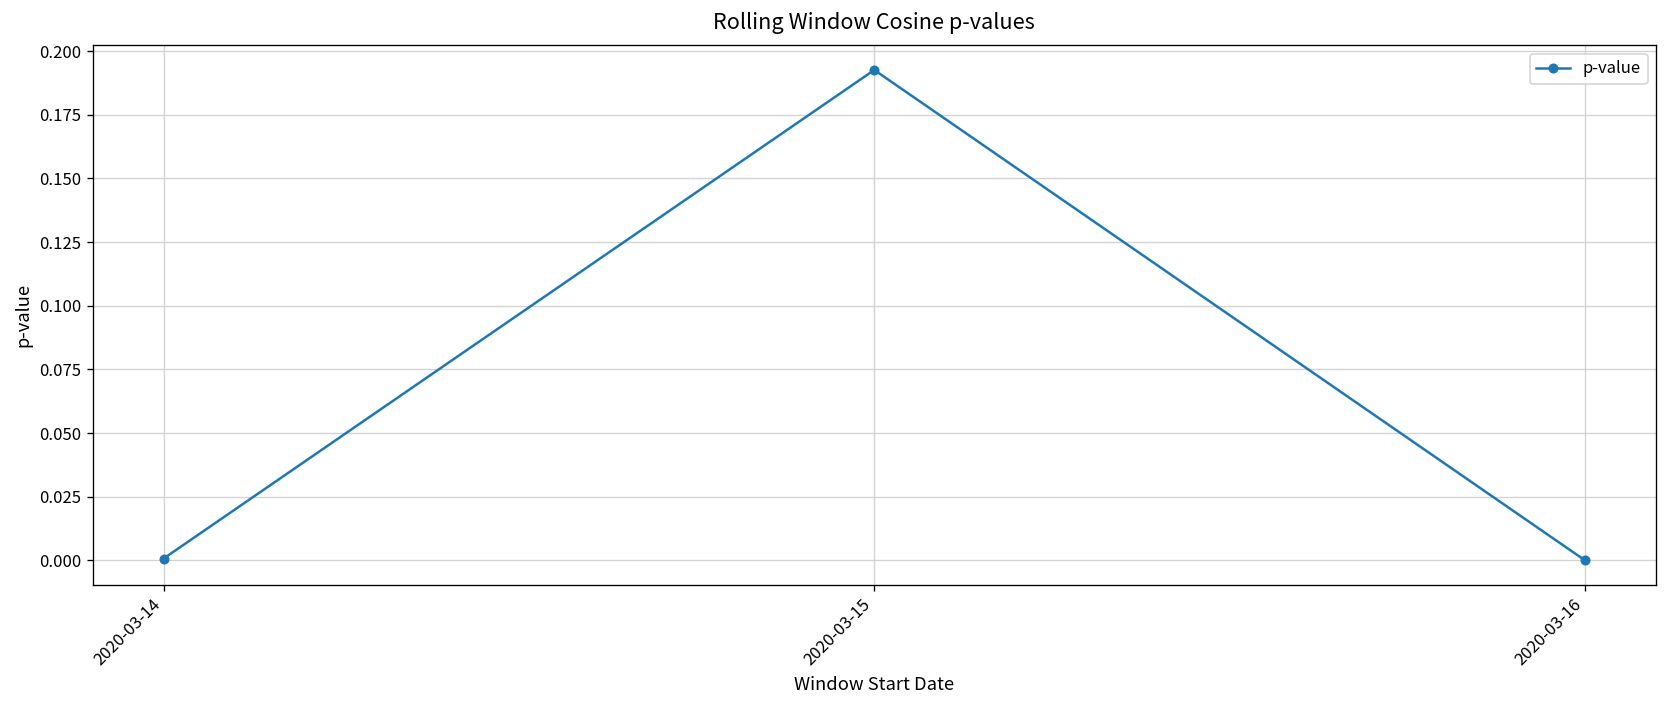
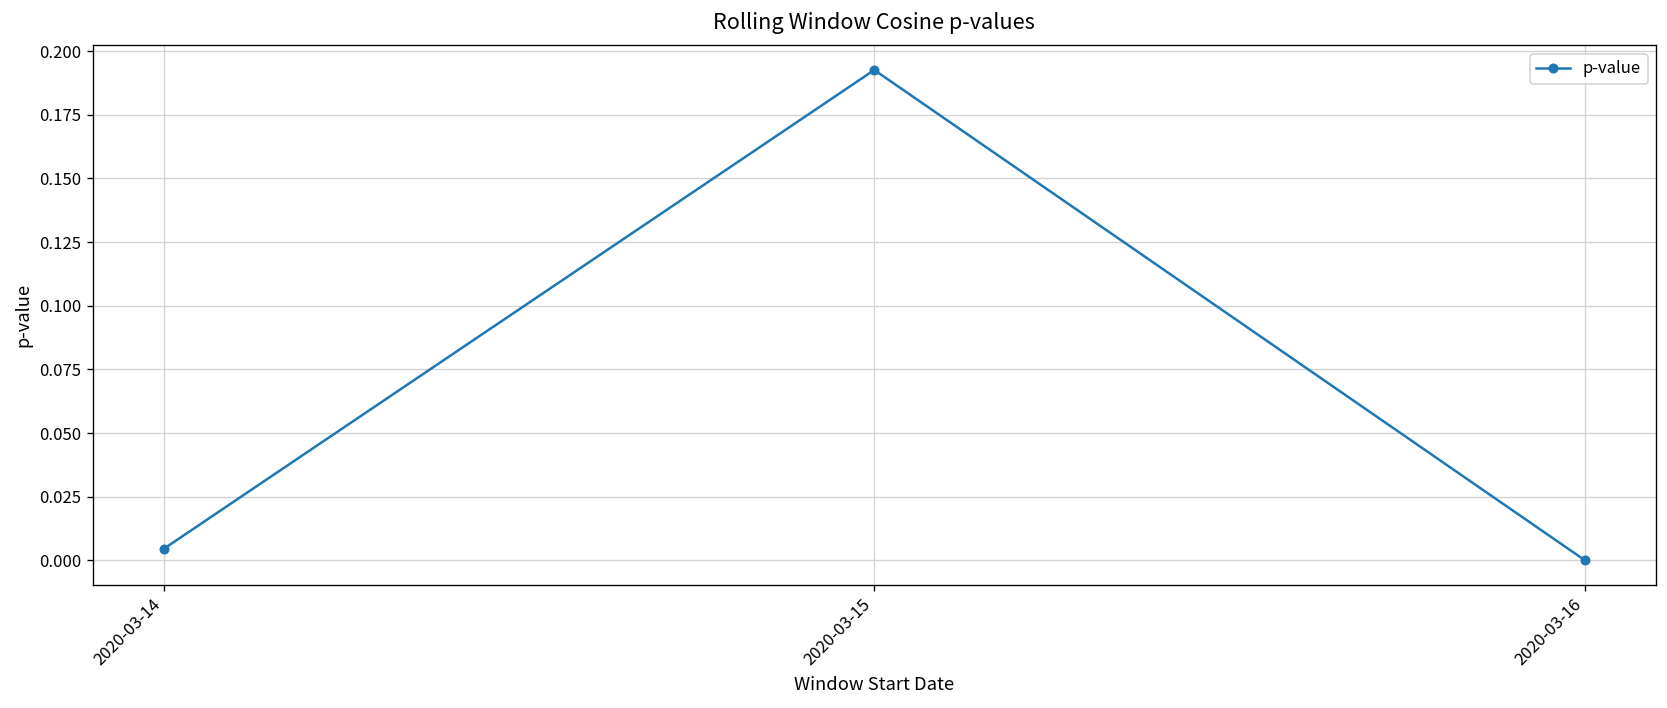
2020-03-14: 0.001 -> 0.004
